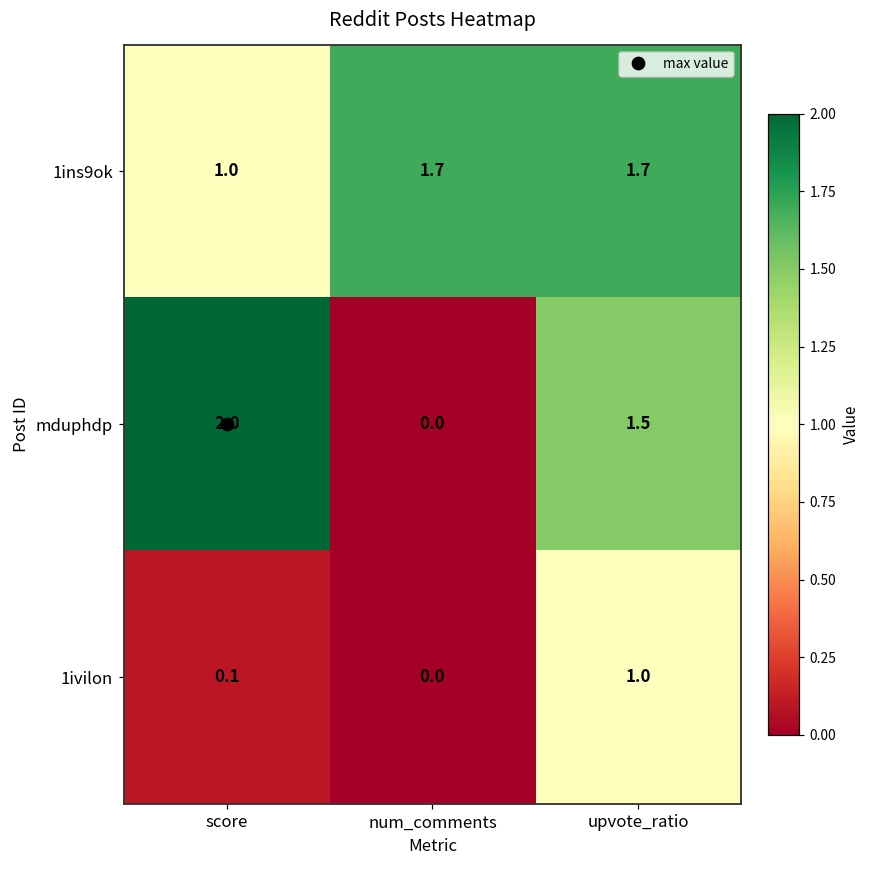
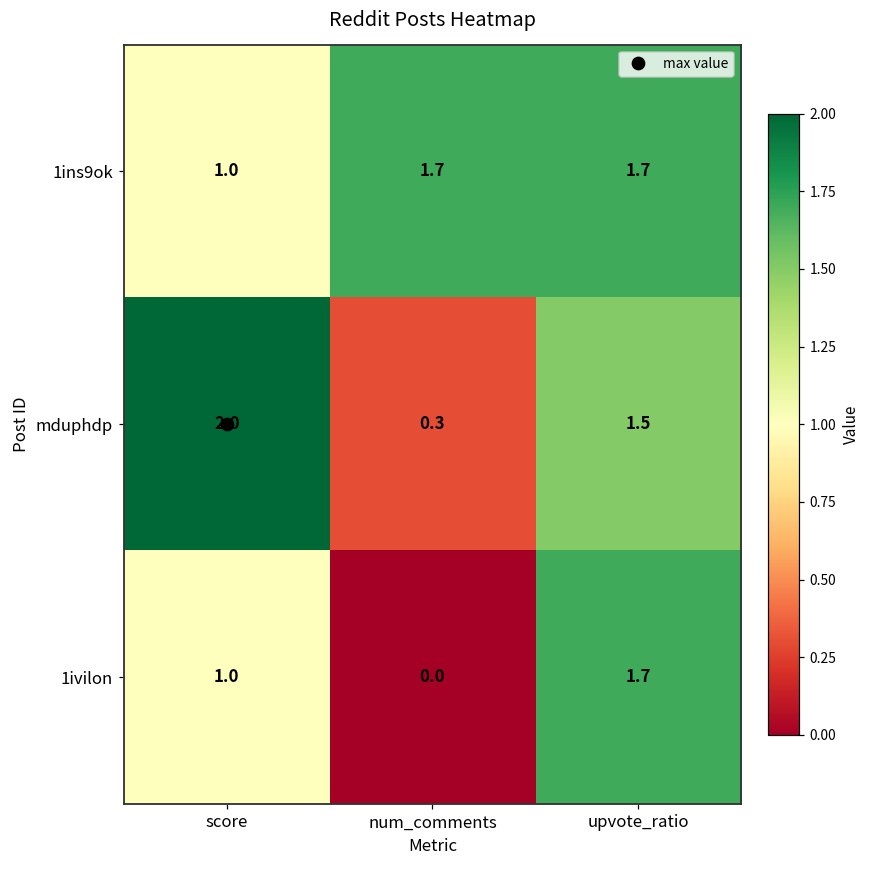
mduphdp, num_comments: 0.0 -> 0.3
1ivilon, score: 0.1 -> 1.0
1ivilon, upvote_ratio: 1.0 -> 1.7
